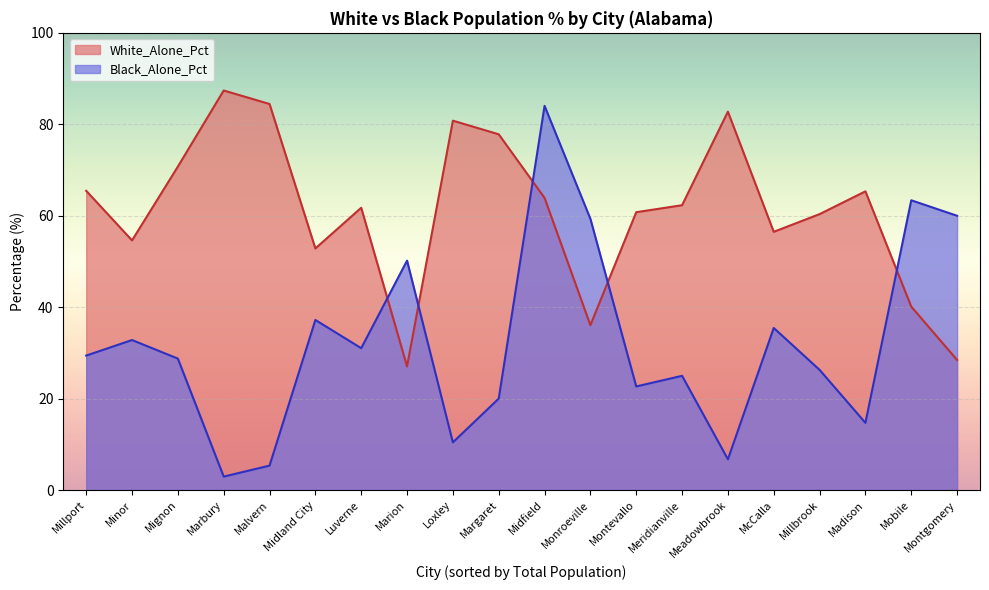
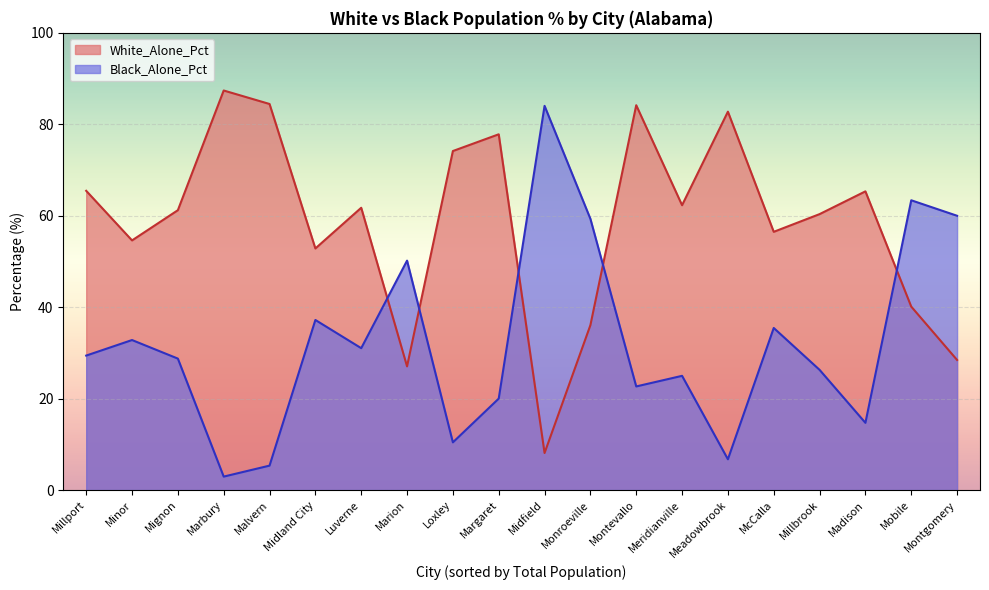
White_Alone_Pct, Mignon: 71 -> 61
White_Alone_Pct, Loxley: 81 -> 74
White_Alone_Pct, Midfield: 64 -> 8
White_Alone_Pct, Montevallo: 61 -> 84
